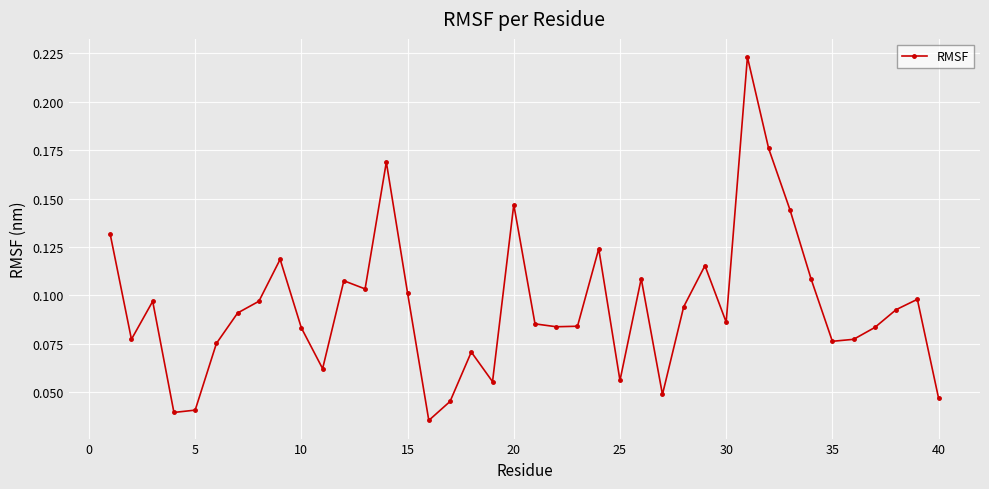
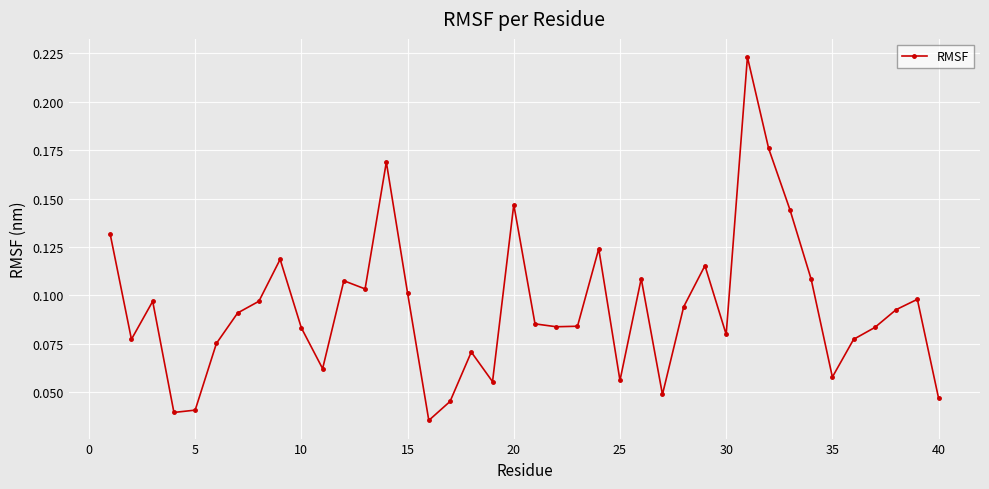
30: 0.086 -> 0.080
35: 0.076 -> 0.058
